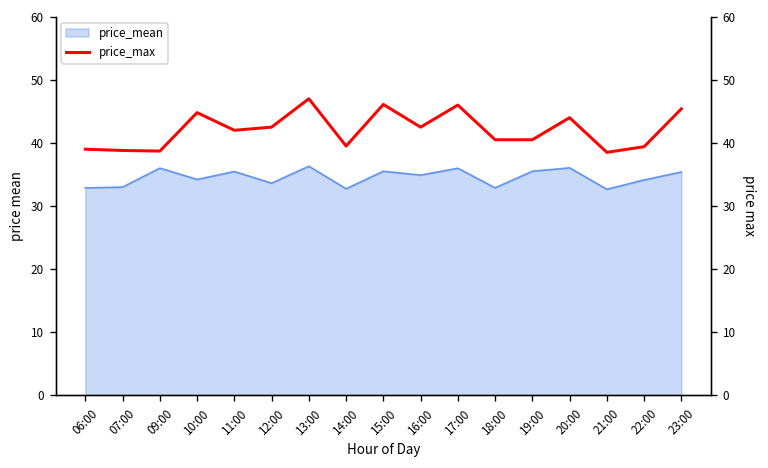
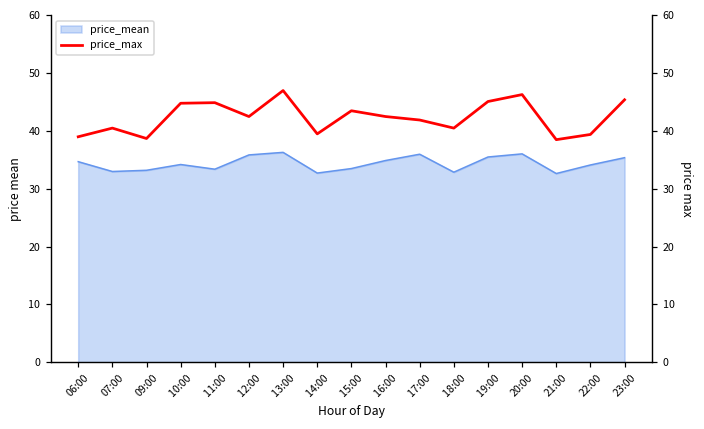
price_mean, 06:00: 33 -> 35
price_mean, 09:00: 36 -> 33
price_mean, 11:00: 35 -> 33
price_mean, 12:00: 34 -> 36
price_mean, 15:00: 36 -> 34
price_max, 07:00: 39 -> 41
price_max, 11:00: 42 -> 45
price_max, 15:00: 46 -> 44
price_max, 17:00: 46 -> 42
price_max, 19:00: 41 -> 45
price_max, 20:00: 44 -> 46
